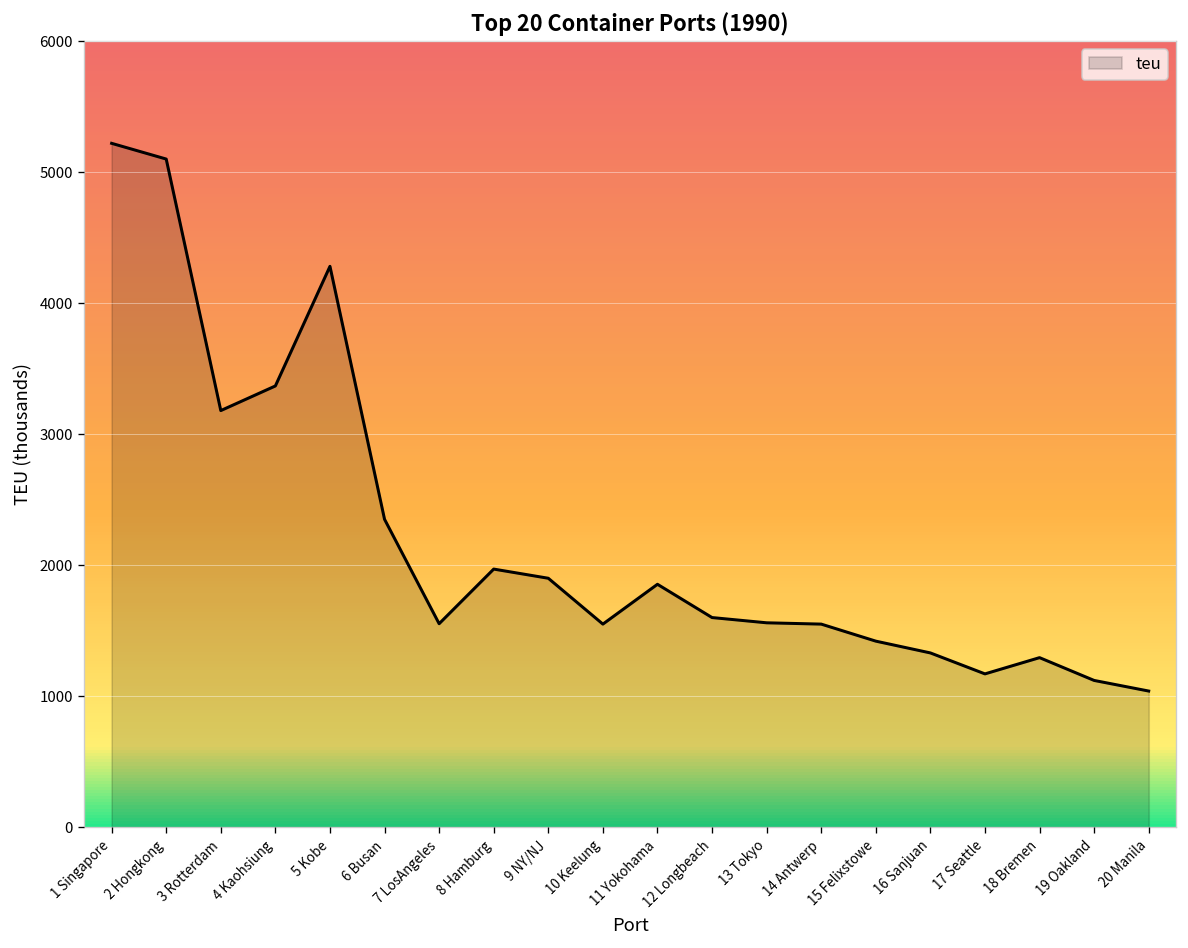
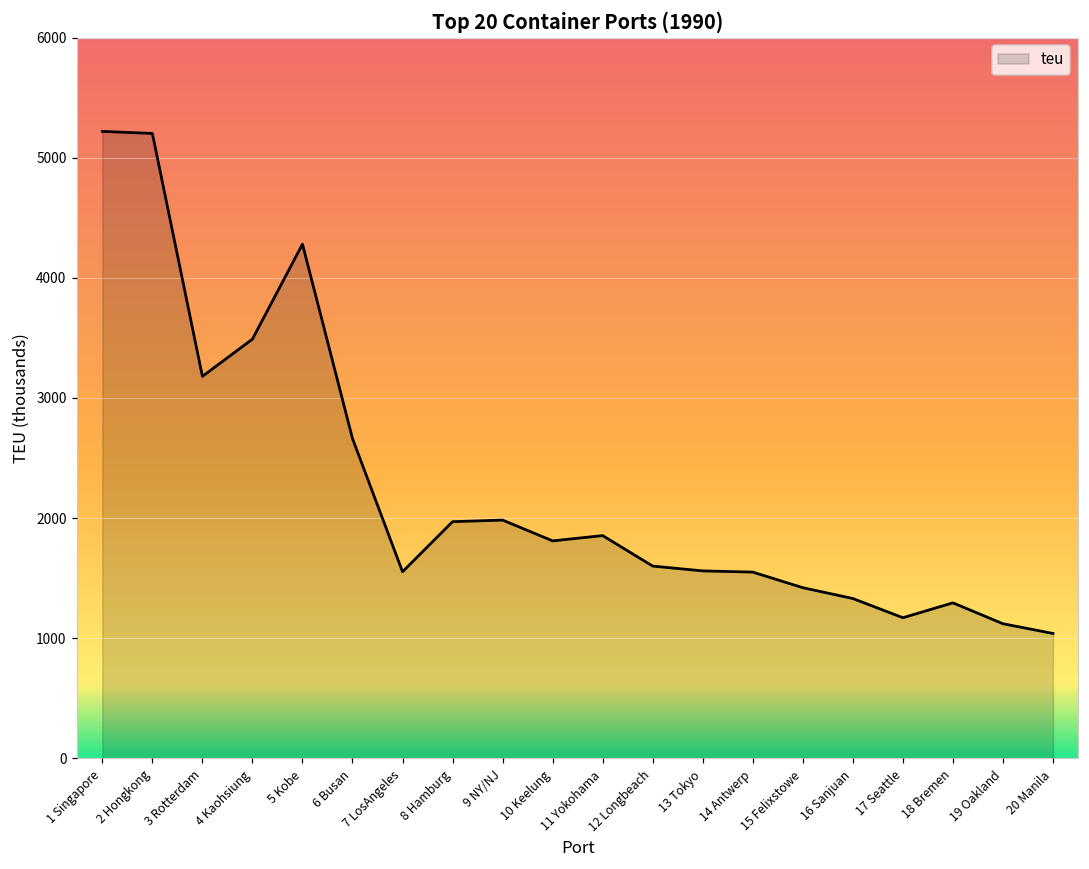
2 Hongkong: 5100 -> 5200
4 Kaohsiung: 3370 -> 3490
6 Busan: 2350 -> 2660
9 NY/NJ: 1900 -> 1980
10 Keelung: 1550 -> 1810
